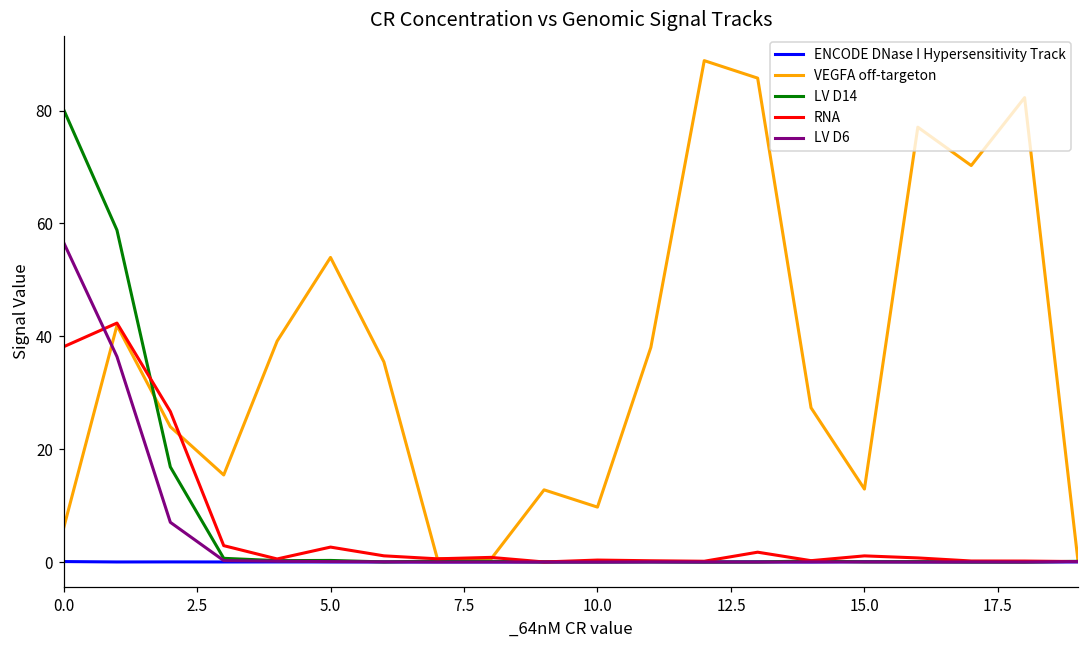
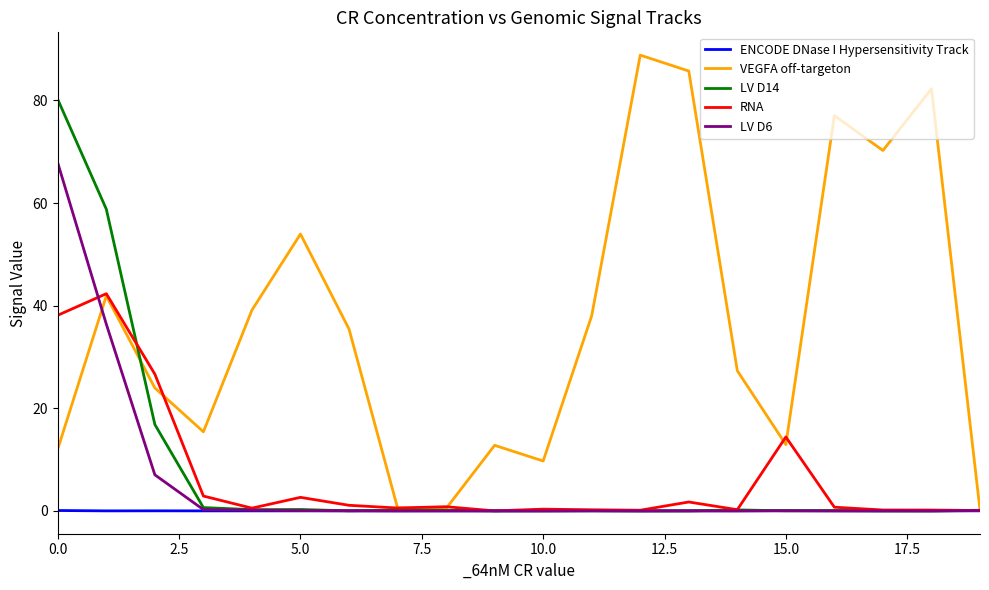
VEGFA off-targeton, 0.0: 6 -> 12
LV D6, 0.0: 57 -> 68
RNA, 15.0: 1 -> 14
